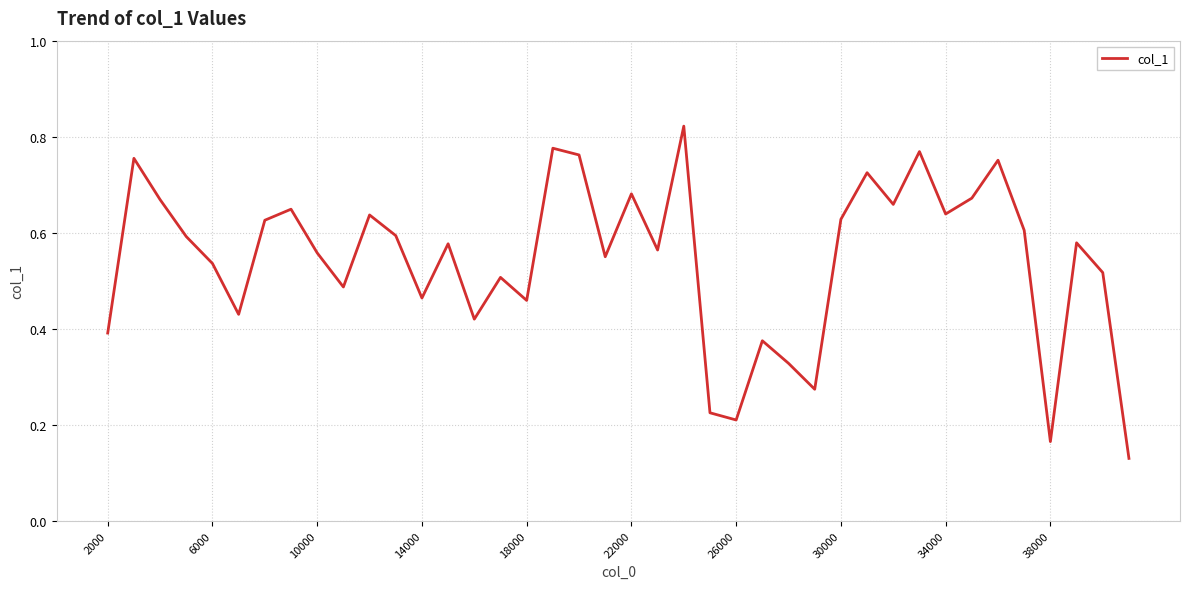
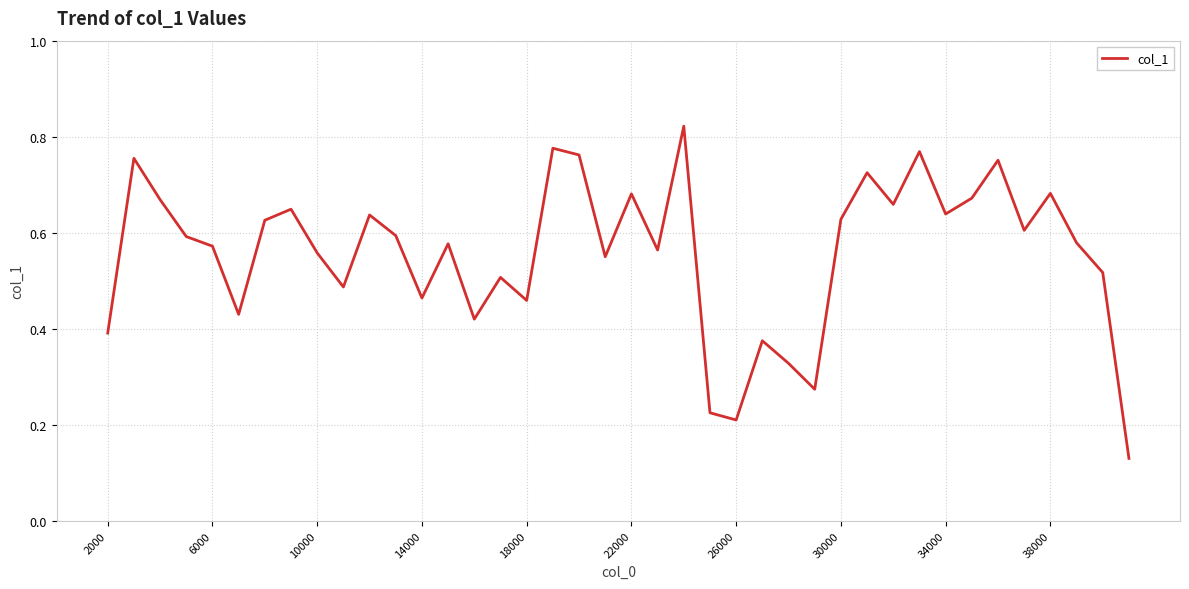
6000: 0.54 -> 0.57
38000: 0.17 -> 0.68
